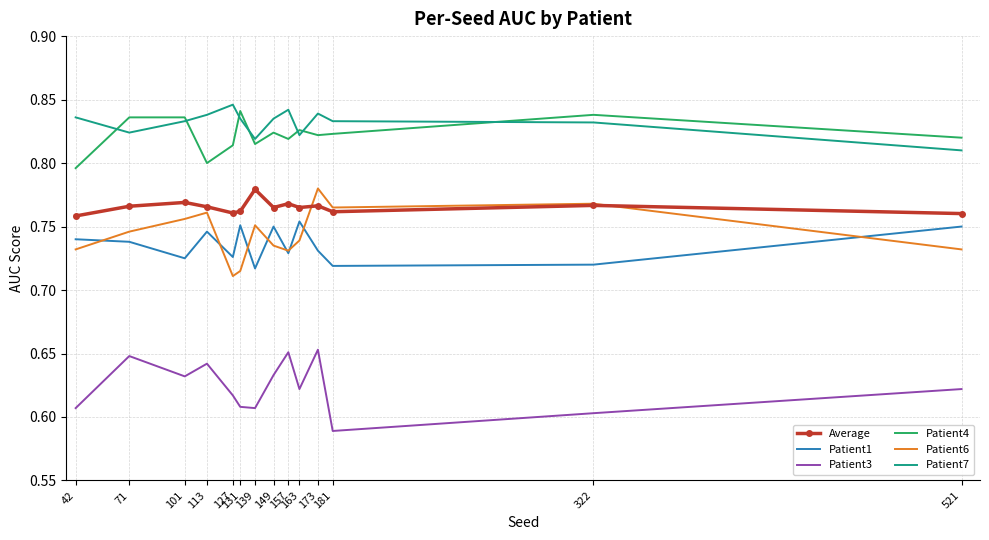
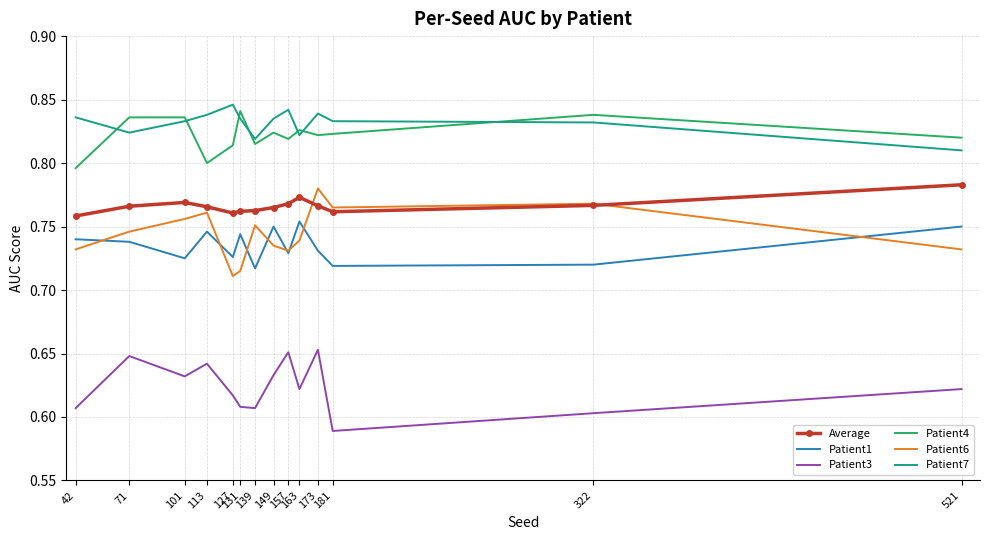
Patient1, 131: 0.751 -> 0.744
Average, 139: 0.779 -> 0.763
Average, 163: 0.765 -> 0.773
Average, 521: 0.760 -> 0.783
